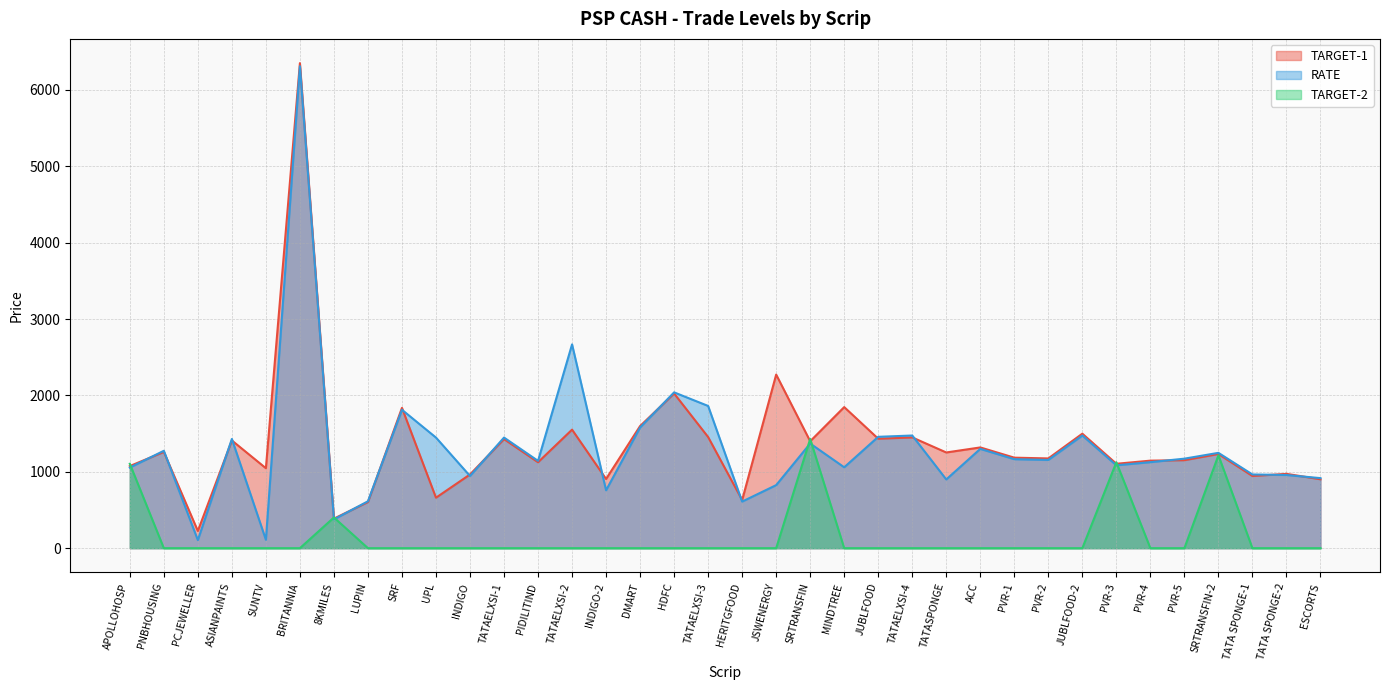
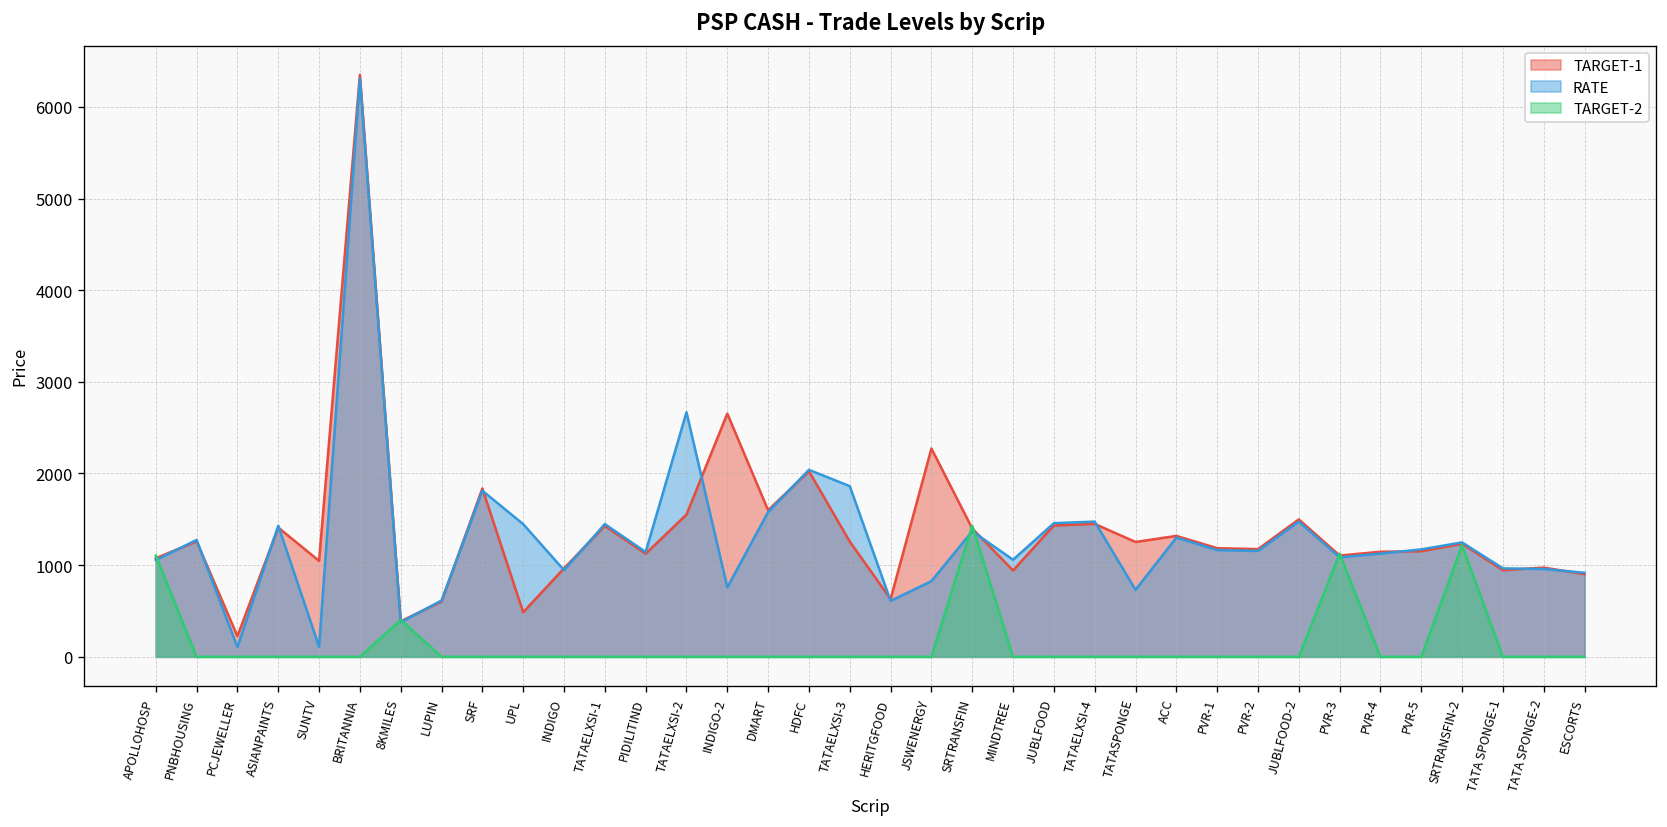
TARGET-1, UPL: 700 -> 500
TARGET-1, INDIGO-2: 900 -> 2700
TARGET-1, TATAELXSI-3: 1500 -> 1300
TARGET-1, MINDTREE: 1800 -> 900
RATE, TATASPONGE: 900 -> 700
